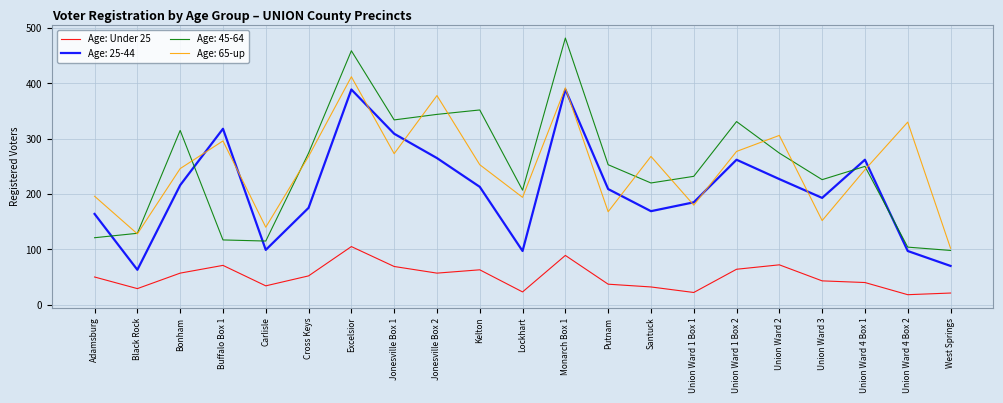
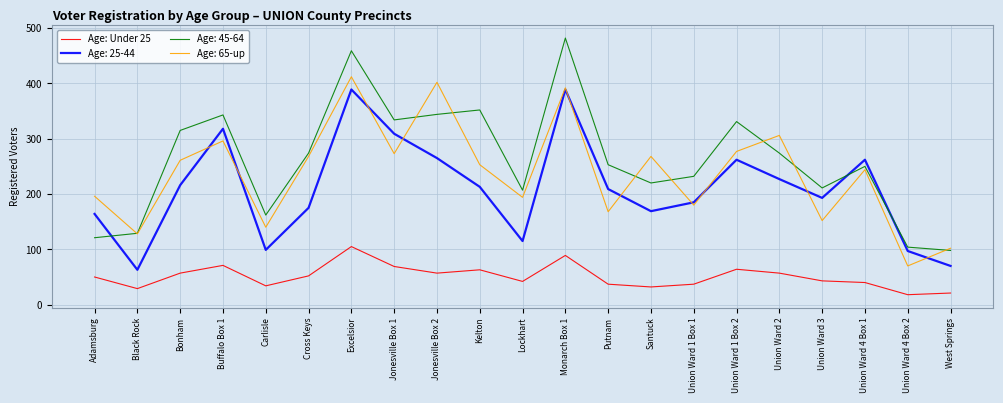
Age: 65-up, Bonham: 250 -> 260
Age: 45-64, Buffalo Box 1: 120 -> 340
Age: 45-64, Carlisle: 120 -> 160
Age: 65-up, Jonesville Box 2: 380 -> 400
Age: Under 25, Lockhart: 20 -> 40
Age: 25-44, Lockhart: 100 -> 120
Age: Under 25, Union Ward 1 Box 1: 20 -> 40
Age: Under 25, Union Ward 2: 70 -> 60
Age: 45-64, Union Ward 3: 230 -> 210
Age: 65-up, Union Ward 4 Box 2: 330 -> 70
